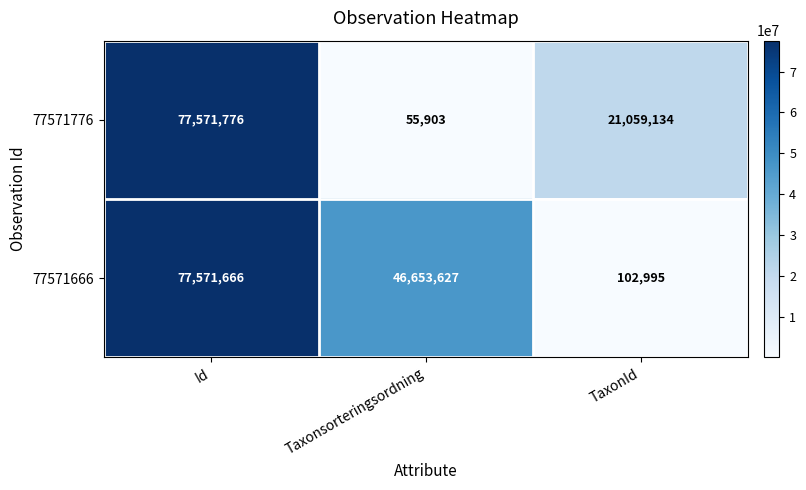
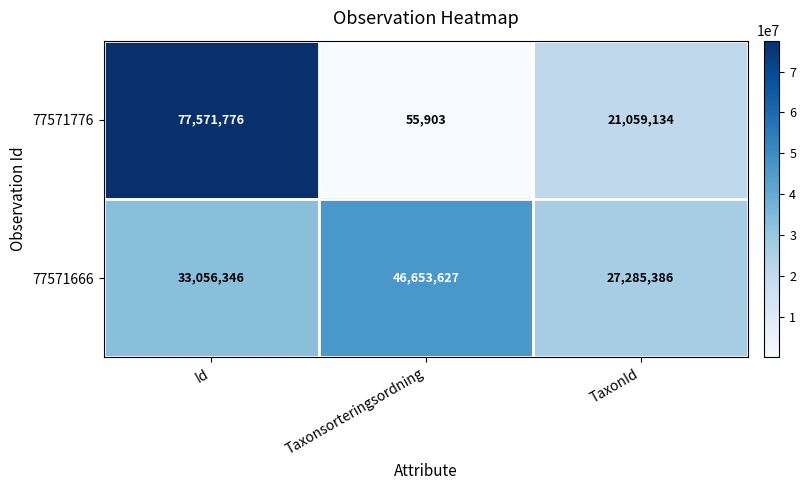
77571666, Id: 77,571,666 -> 33,056,346
77571666, TaxonId: 102,995 -> 27,285,386
